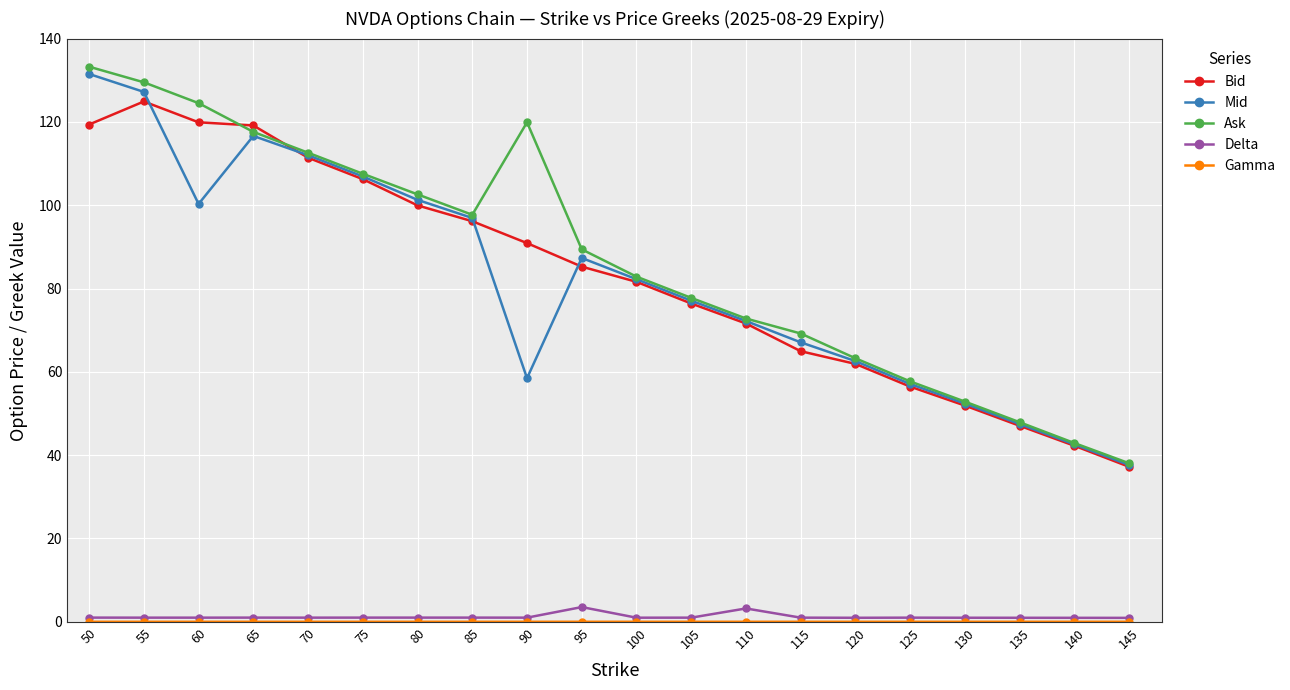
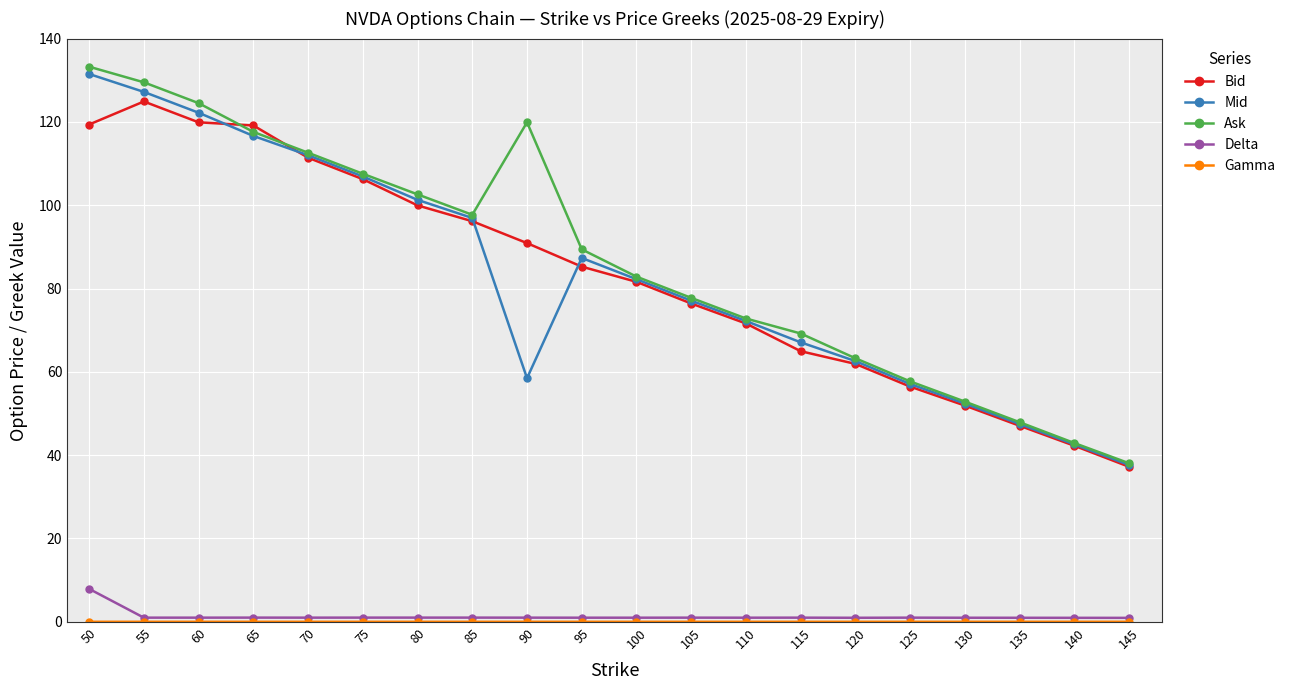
Delta, 50: 1 -> 8
Mid, 60: 100 -> 122
Delta, 95: 4 -> 1
Delta, 110: 3 -> 1
